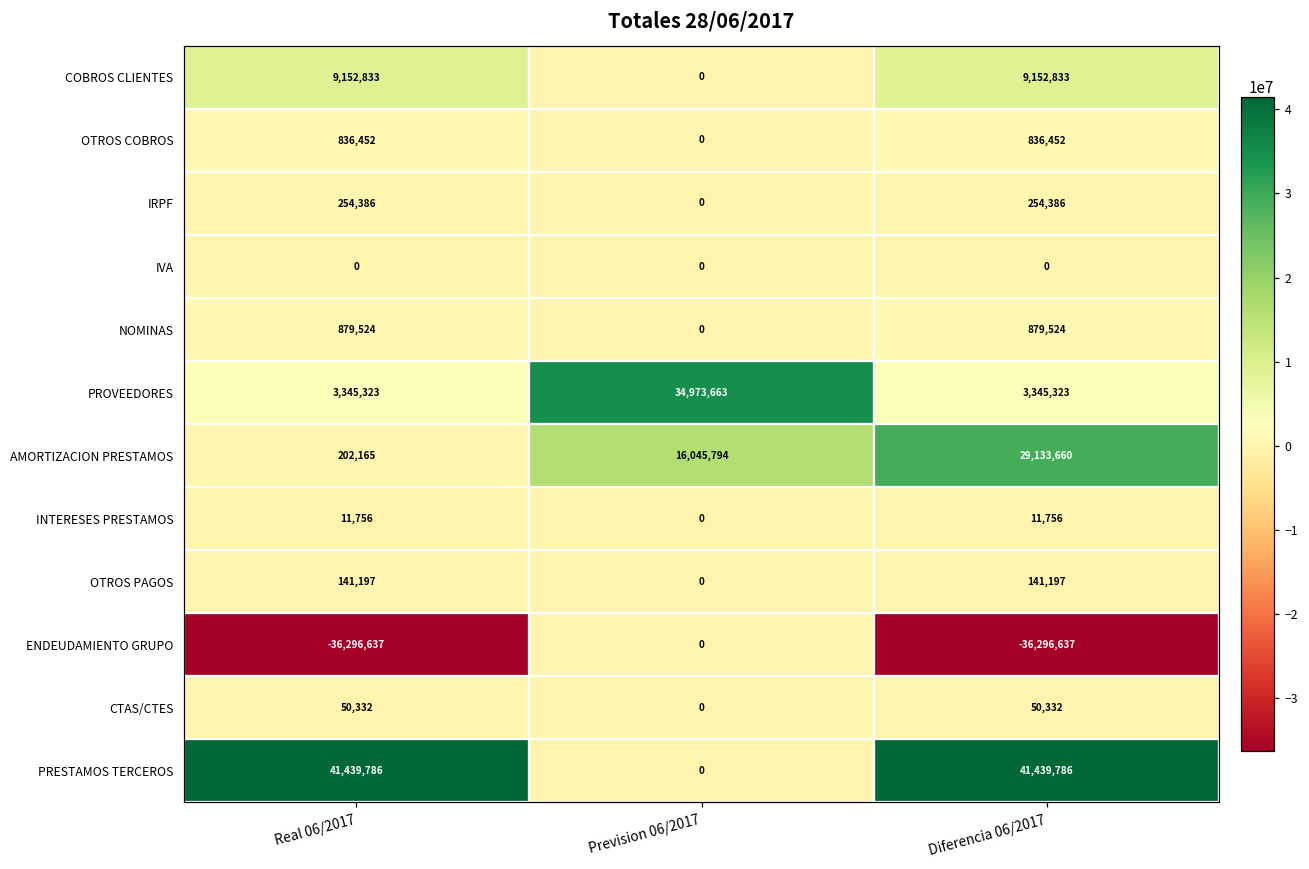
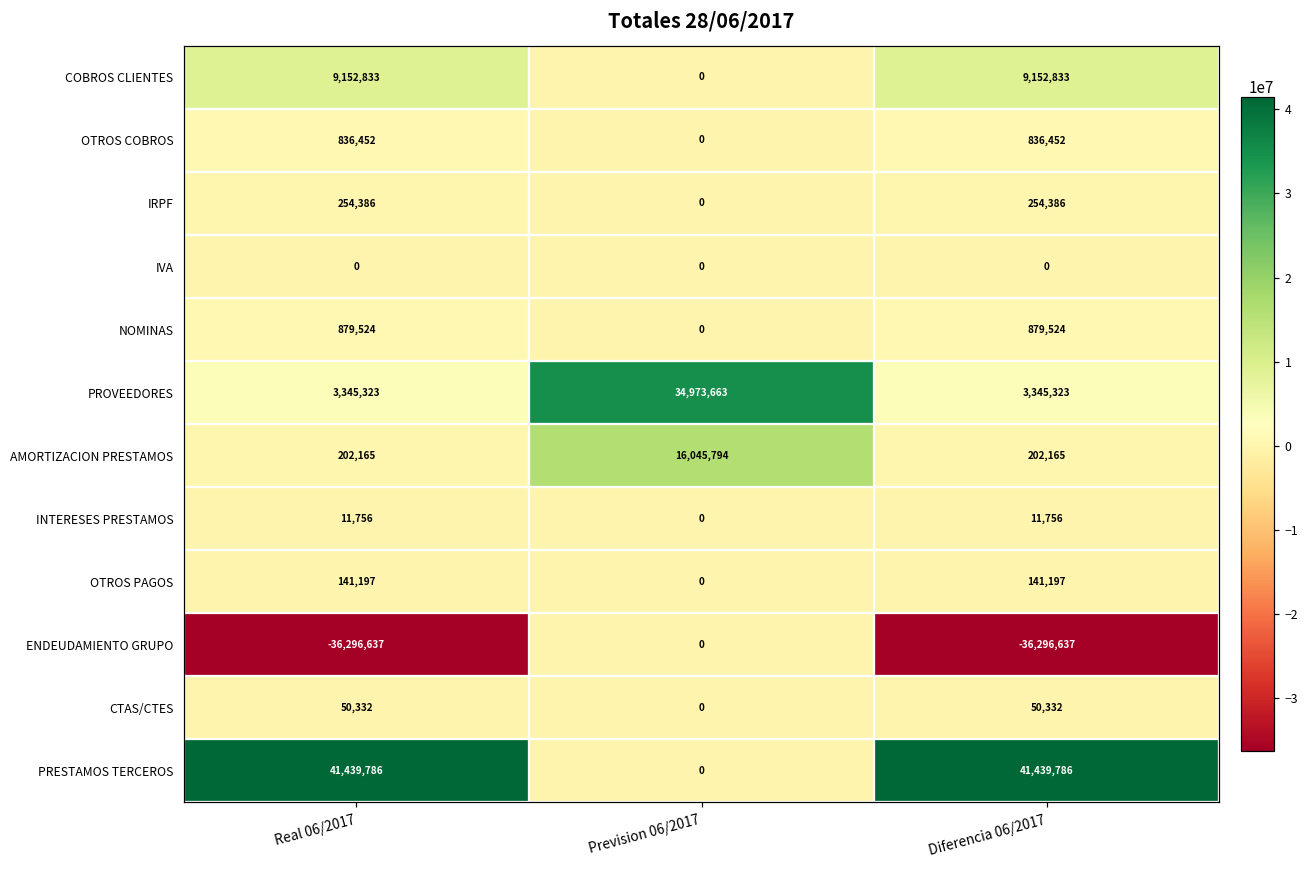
AMORTIZACION PRESTAMOS, Diferencia 06/2017: 29,133,660 -> 202,165
